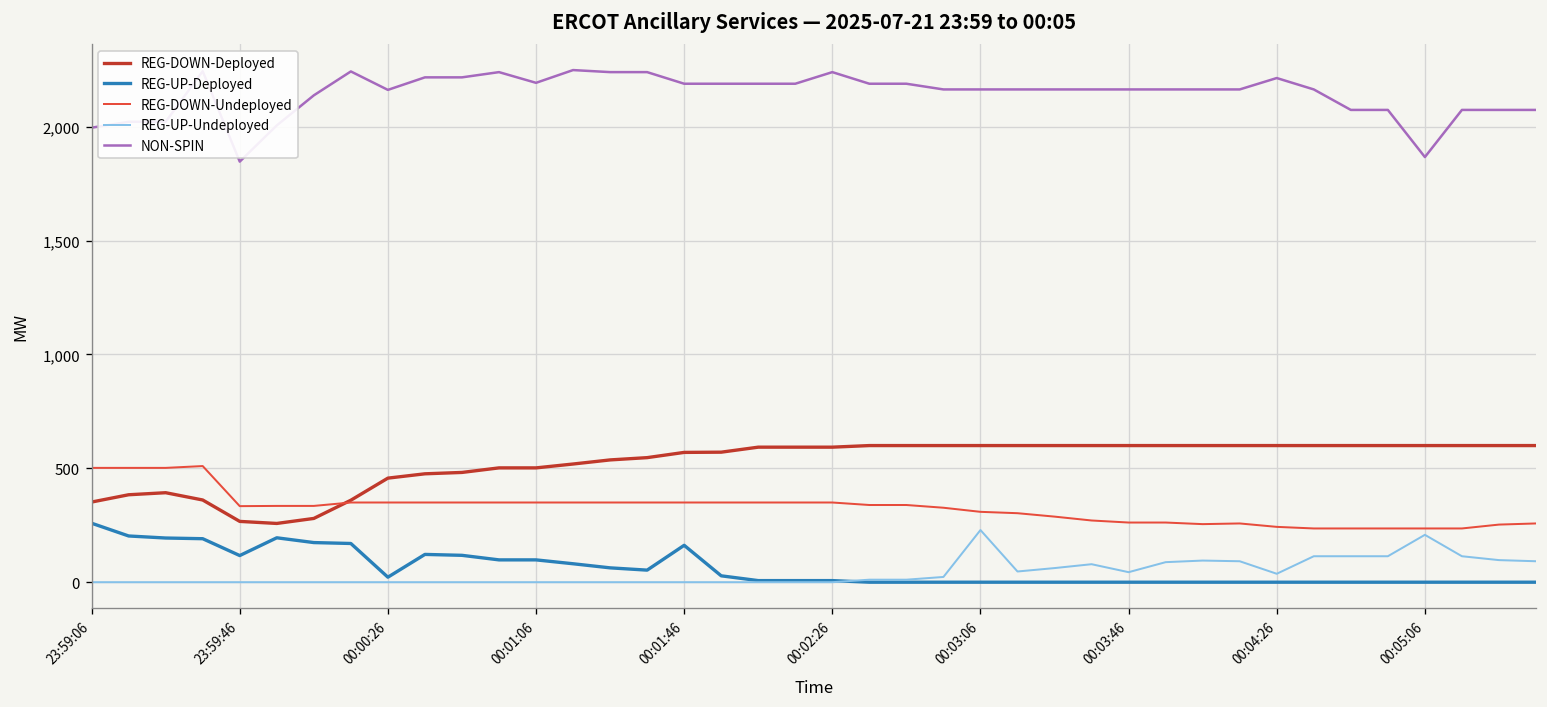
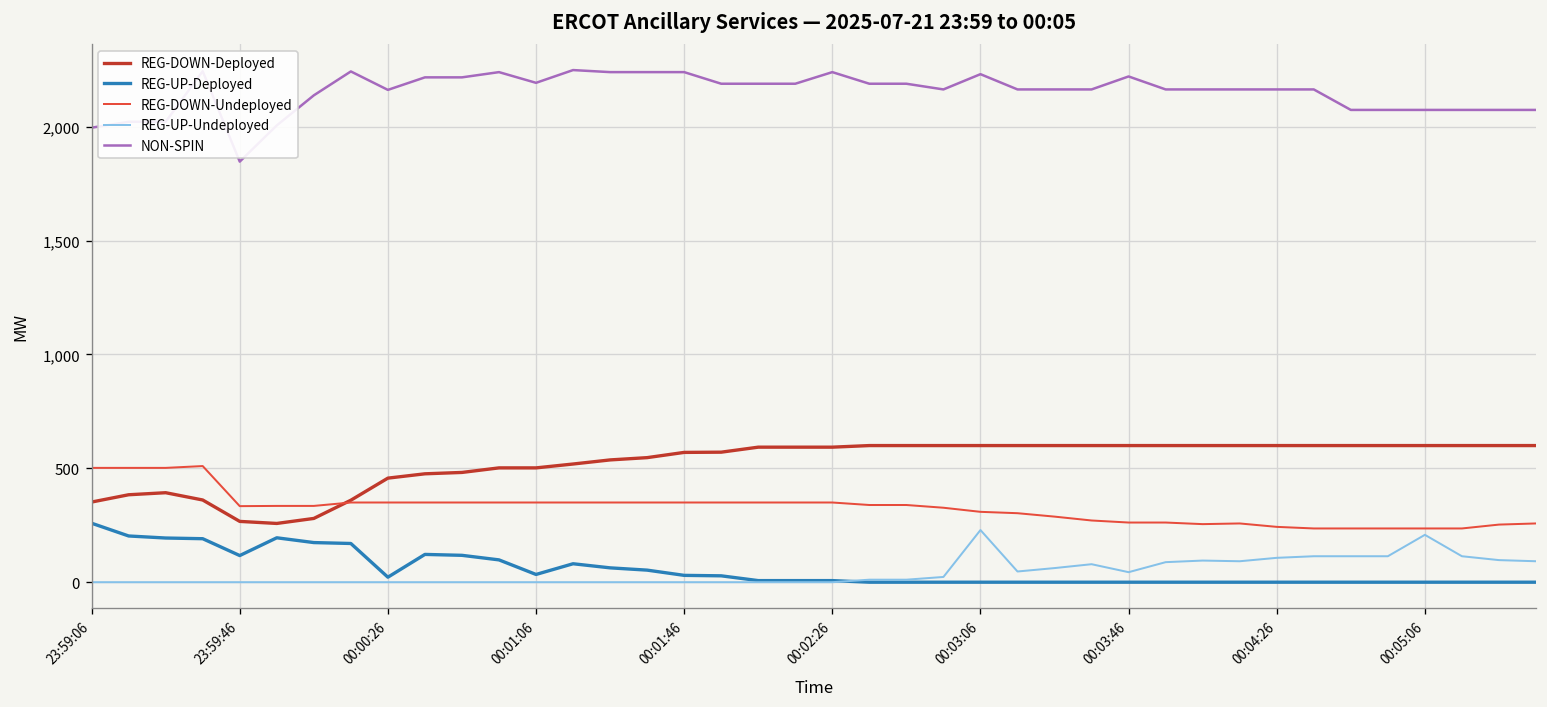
REG-UP-Deployed, 00:01:06: 100 -> 30
REG-UP-Deployed, 00:01:46: 160 -> 30
NON-SPIN, 00:01:46: 2,190 -> 2,240
NON-SPIN, 00:03:06: 2,160 -> 2,230
NON-SPIN, 00:03:46: 2,160 -> 2,220
REG-UP-Undeployed, 00:04:26: 40 -> 110
NON-SPIN, 00:04:26: 2,210 -> 2,160
NON-SPIN, 00:05:06: 1,870 -> 2,070
